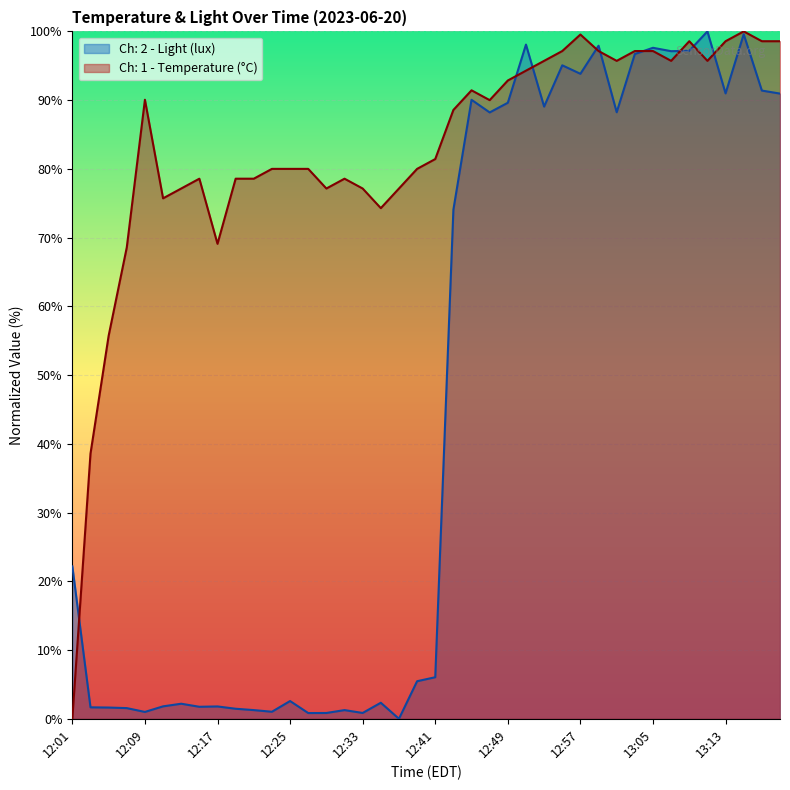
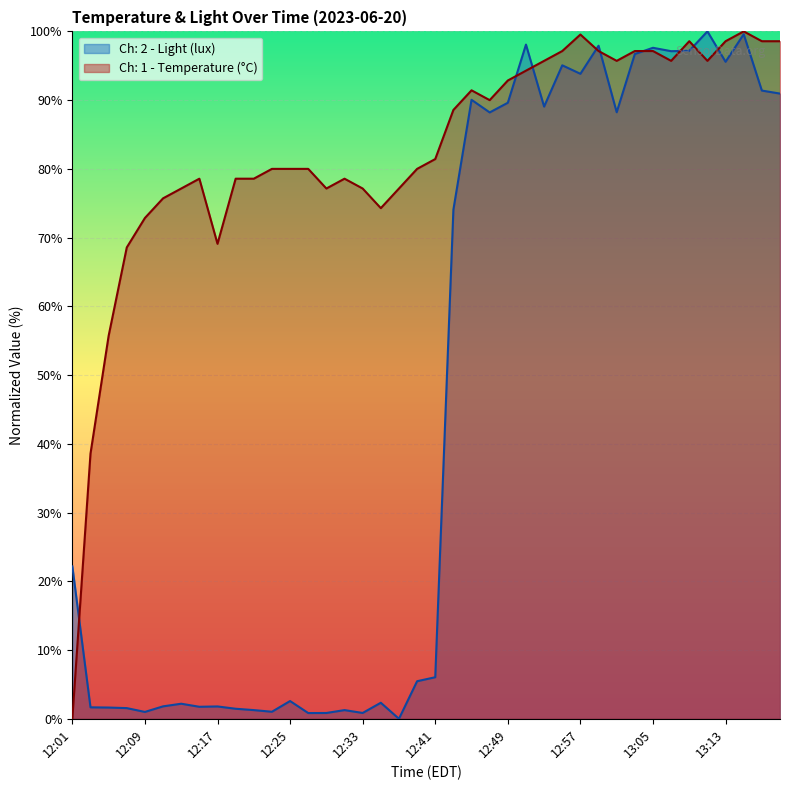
Ch: 1 - Temperature (°C), 12:09: 90% -> 73%
Ch: 2 - Light (lux), 13:13: 91% -> 96%
